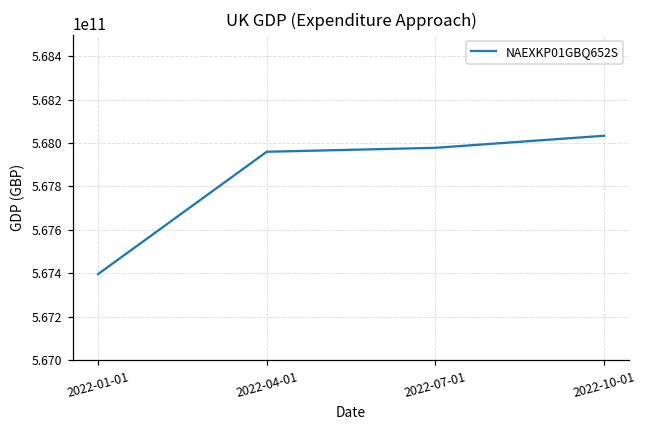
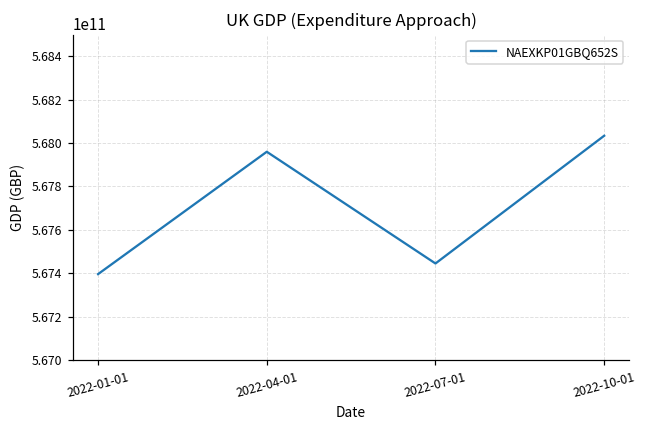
2022-07-01: 567980000000 -> 567450000000
